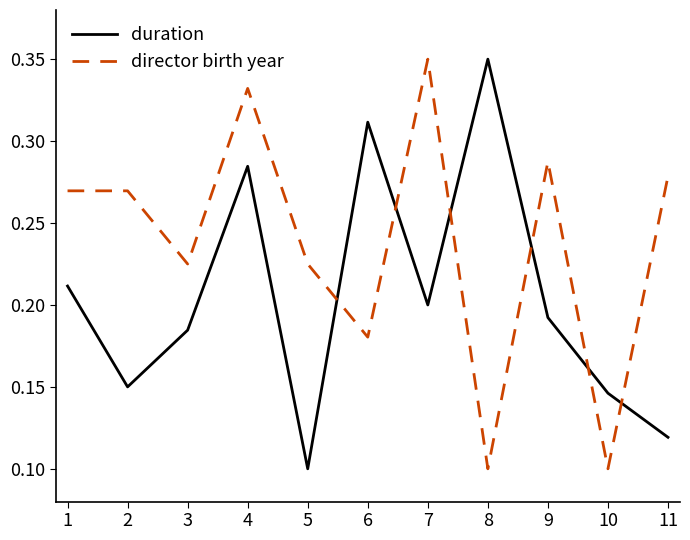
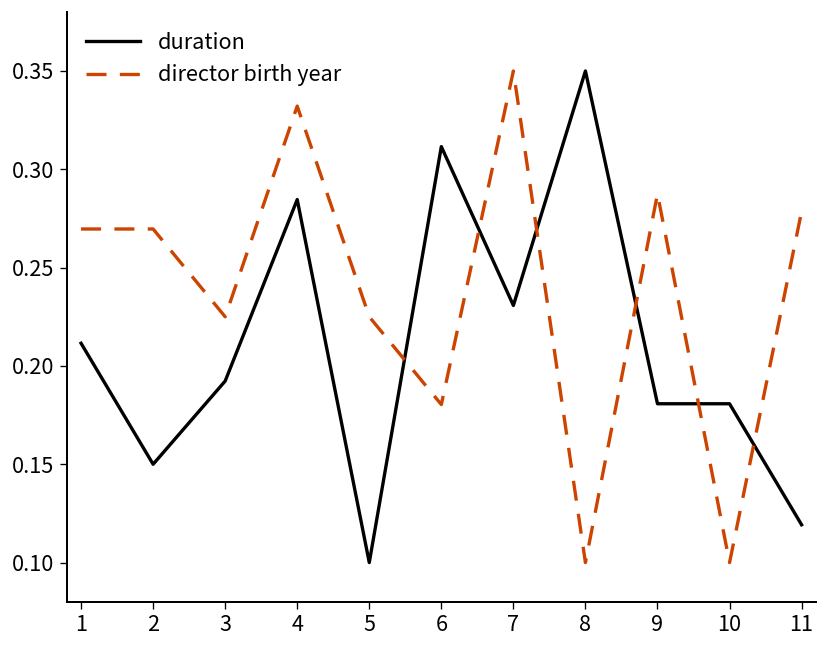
duration, 3: 0.185 -> 0.192
duration, 7: 0.200 -> 0.231
duration, 9: 0.192 -> 0.181
duration, 10: 0.146 -> 0.181
